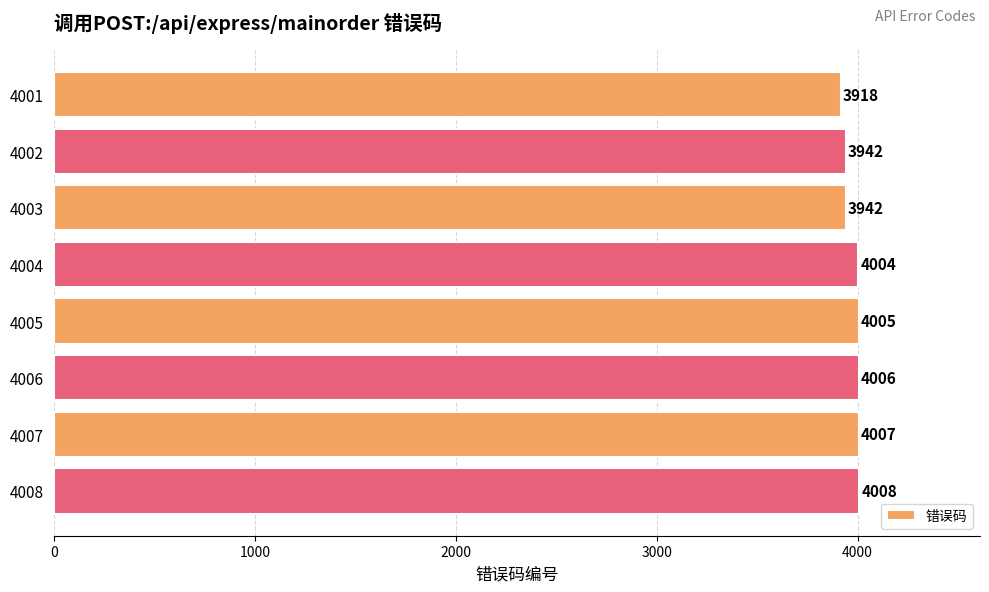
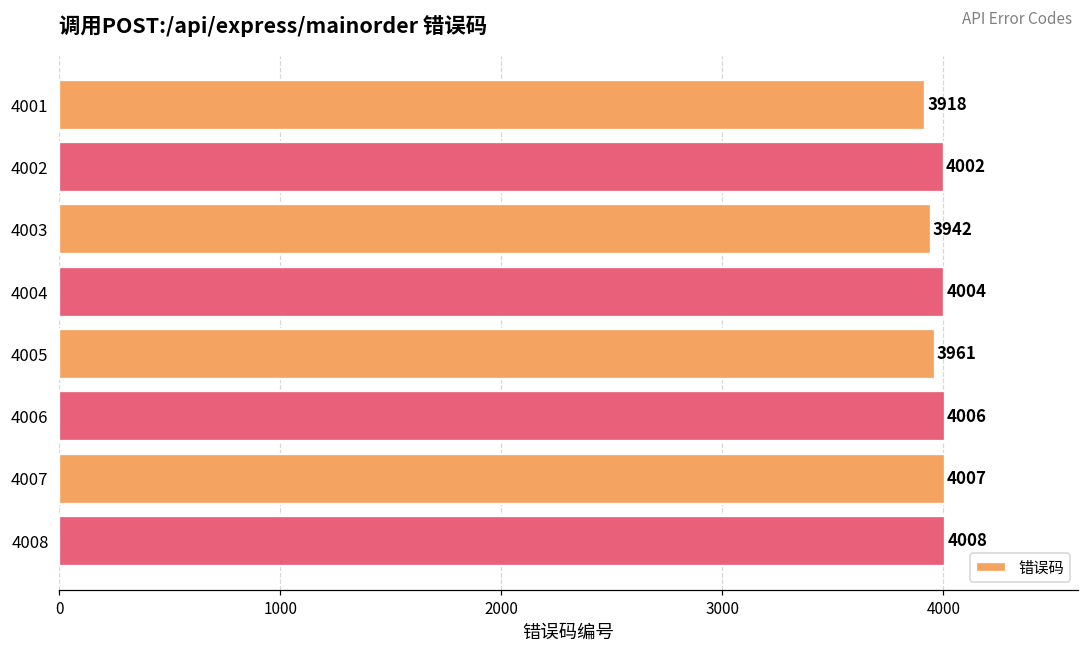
4002: 3942 -> 4002
4005: 4005 -> 3961
